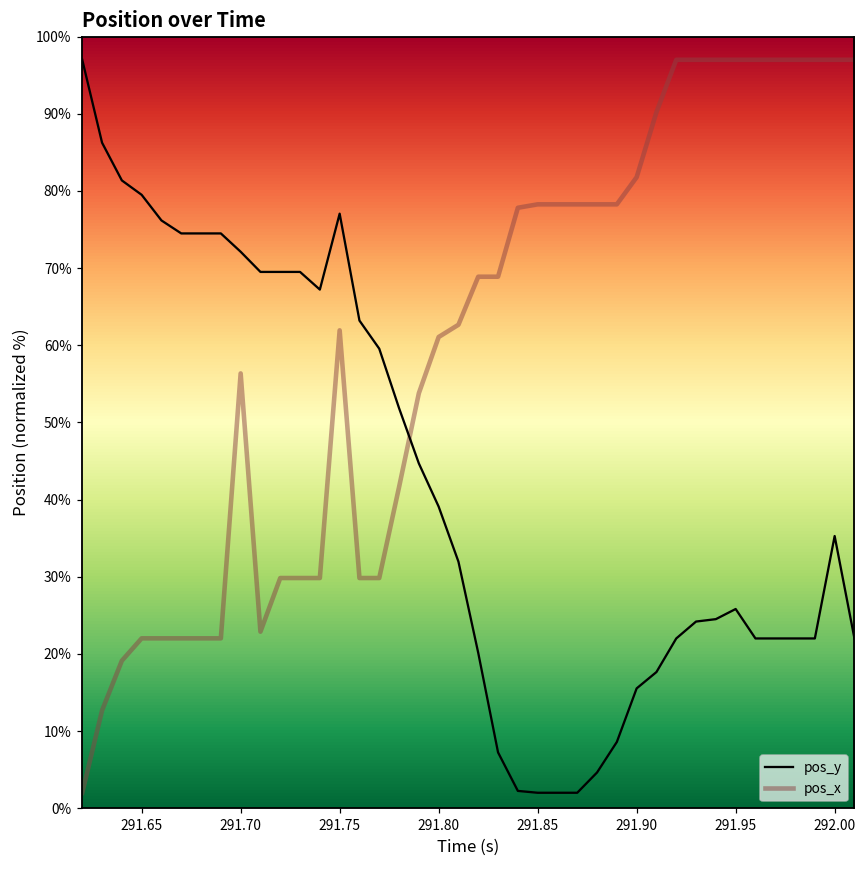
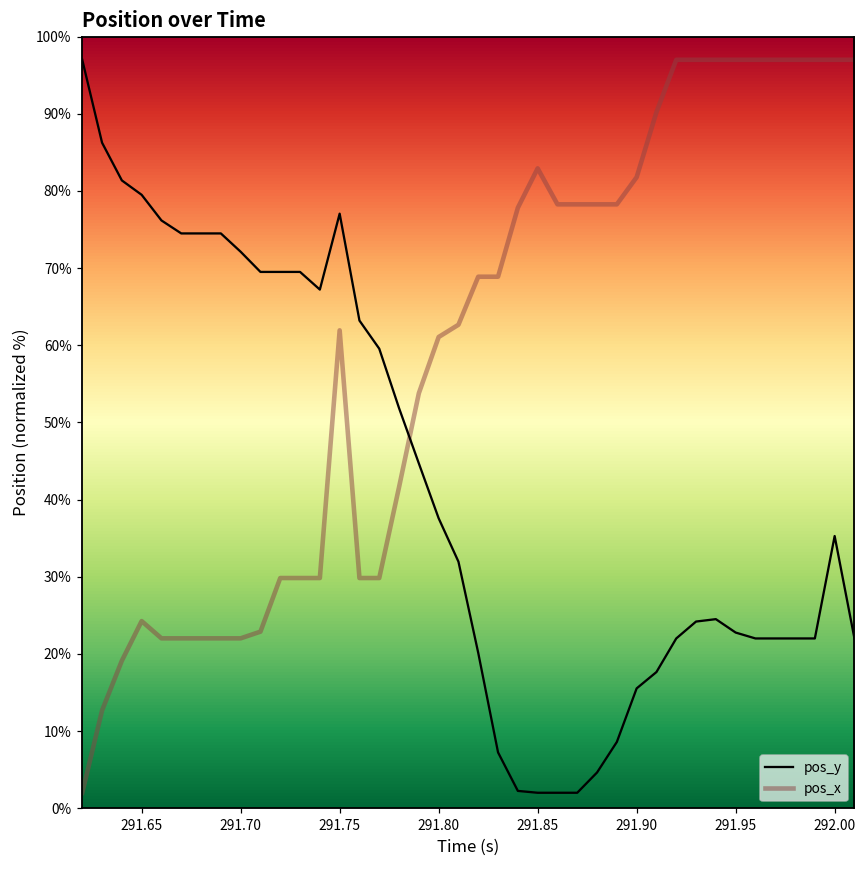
pos_x, 291.65: 22% -> 24%
pos_x, 291.70: 56% -> 22%
pos_y, 291.80: 39% -> 38%
pos_x, 291.85: 78% -> 83%
pos_y, 291.95: 26% -> 23%
